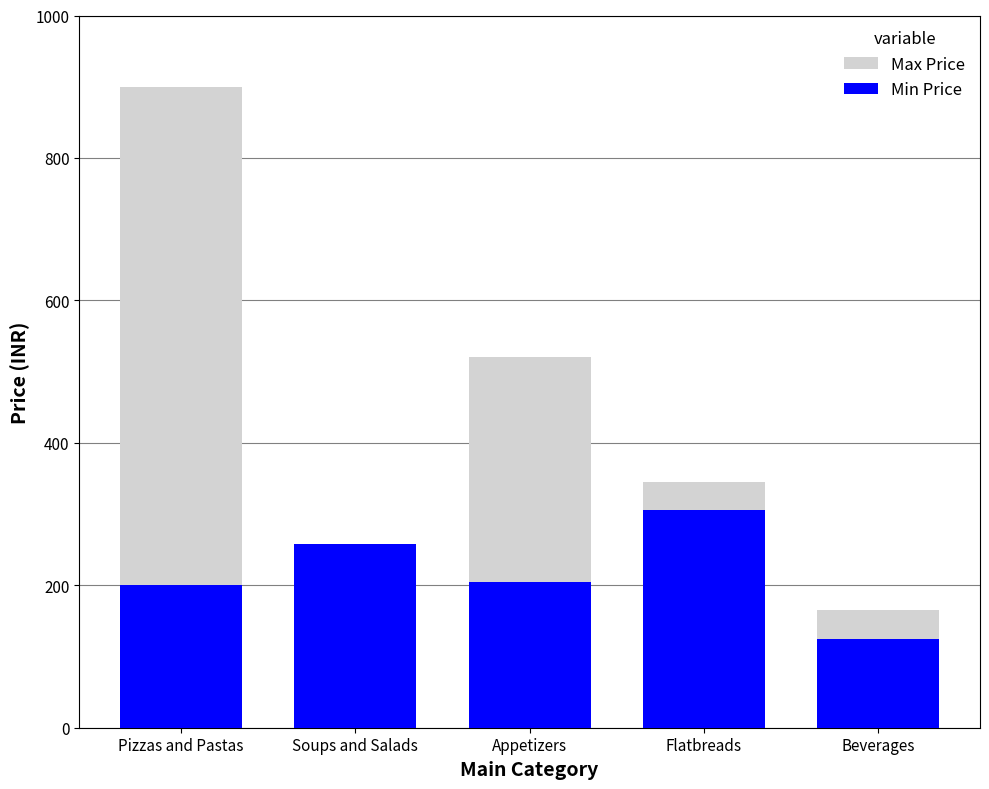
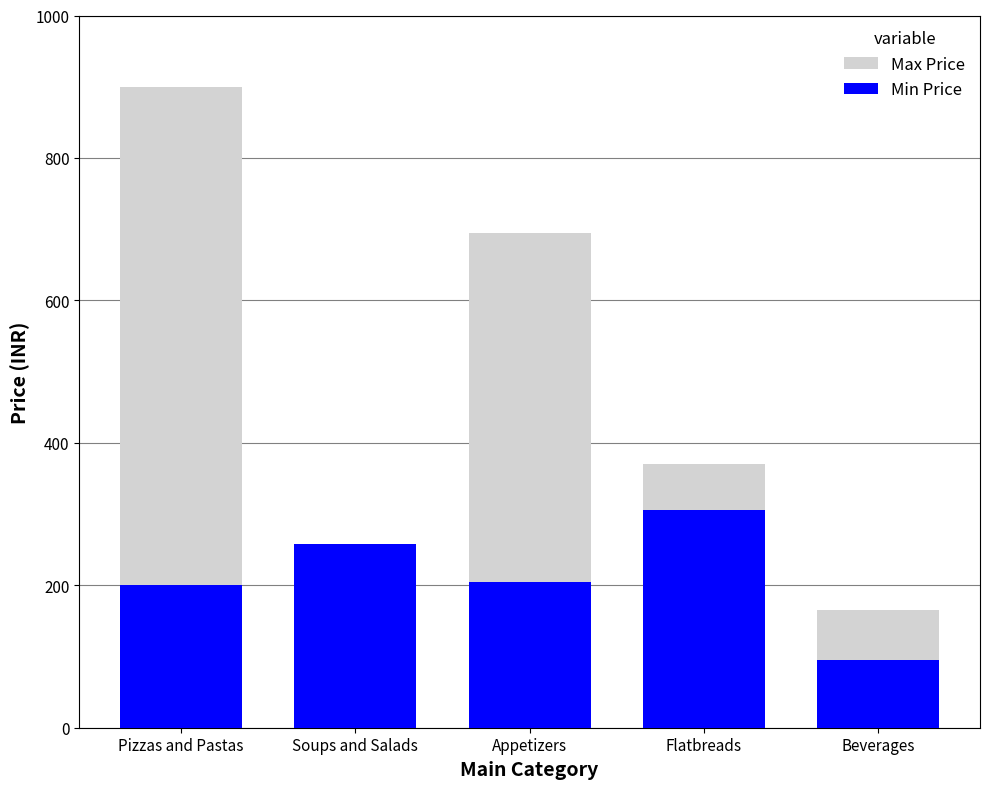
Max Price, Appetizers: 520 -> 700
Max Price, Flatbreads: 350 -> 370
Min Price, Beverages: 130 -> 100
